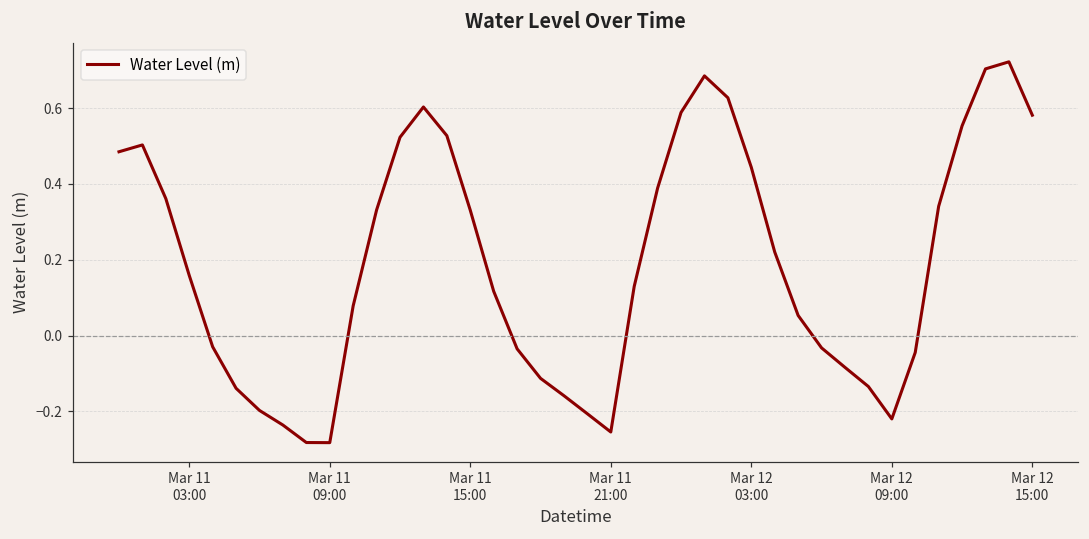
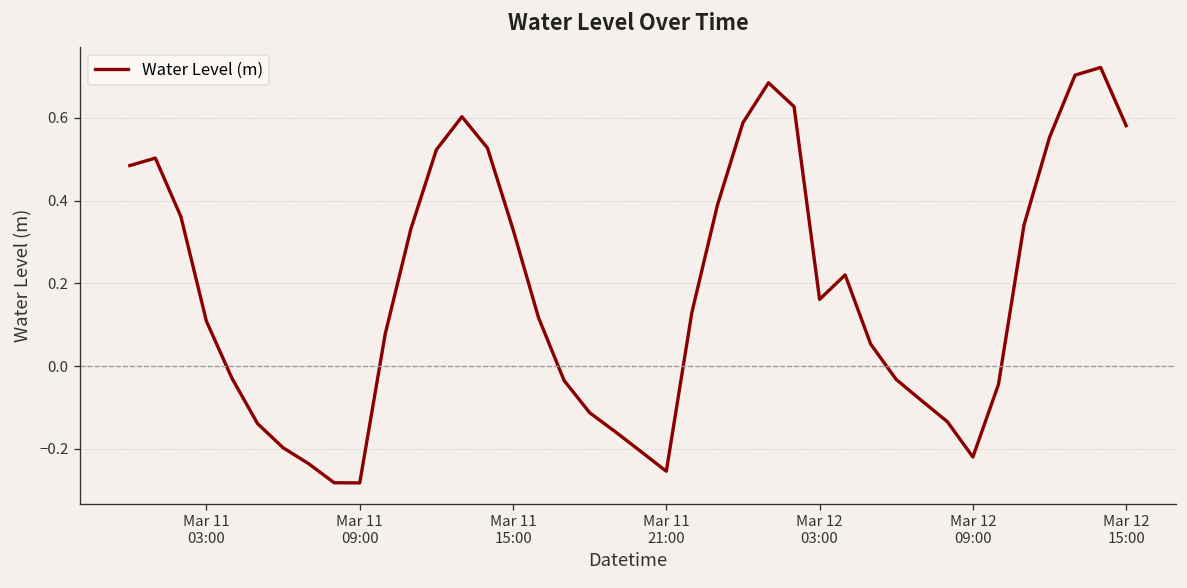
Mar 11 03:00: 0.16 -> 0.11
Mar 12 03:00: 0.44 -> 0.16
